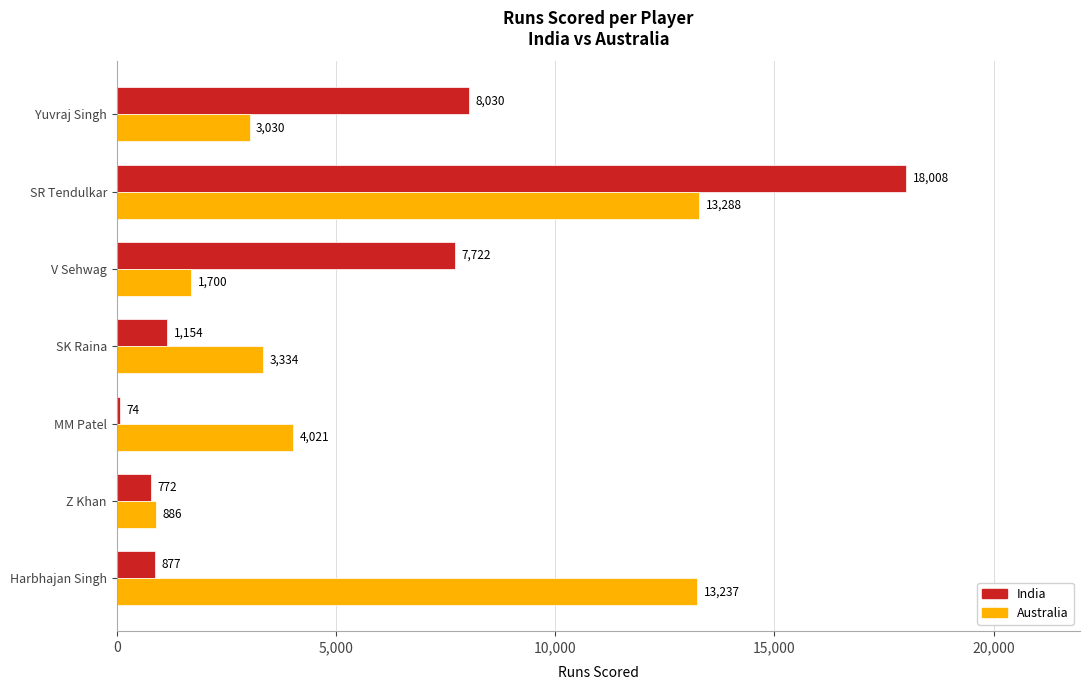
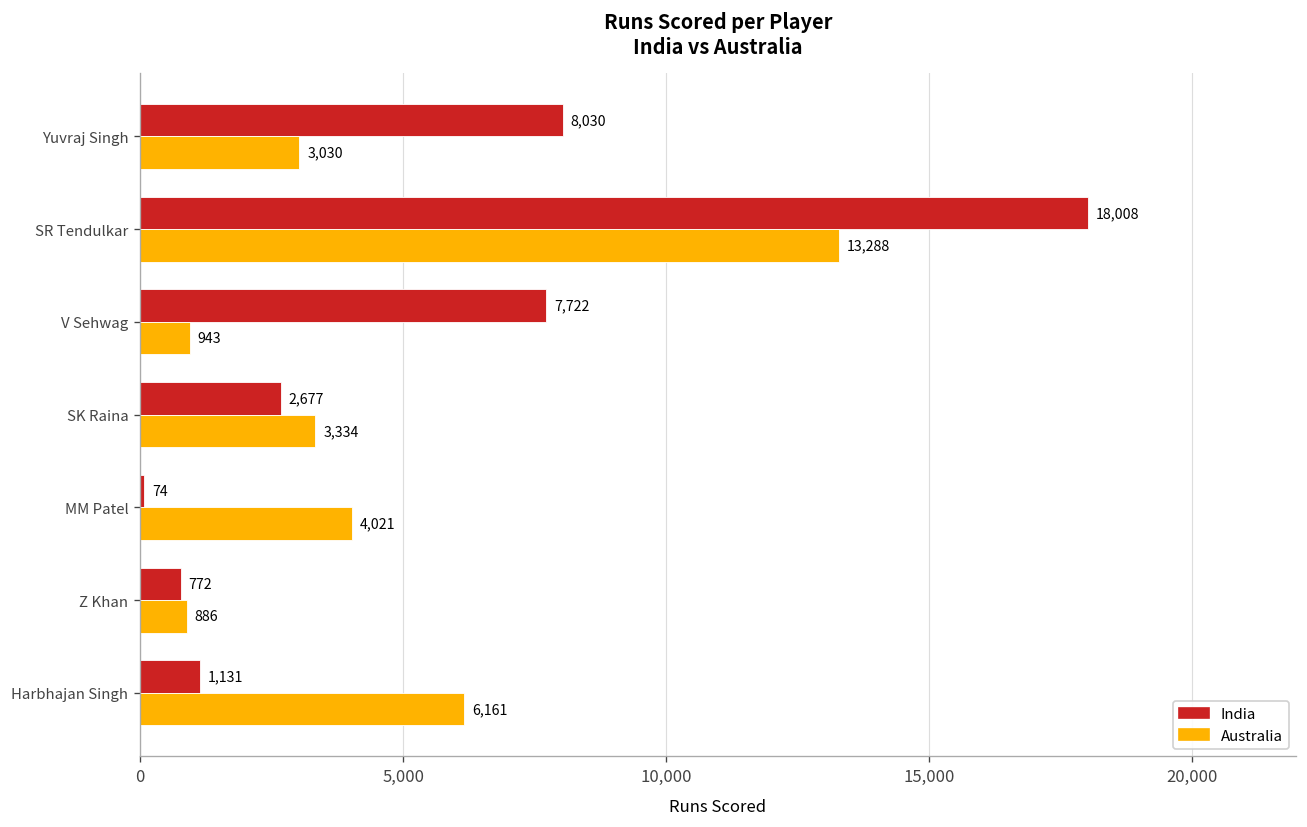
Australia, V Sehwag: 1,700 -> 943
India, SK Raina: 1,154 -> 2,677
India, Harbhajan Singh: 877 -> 1,131
Australia, Harbhajan Singh: 13,237 -> 6,161
